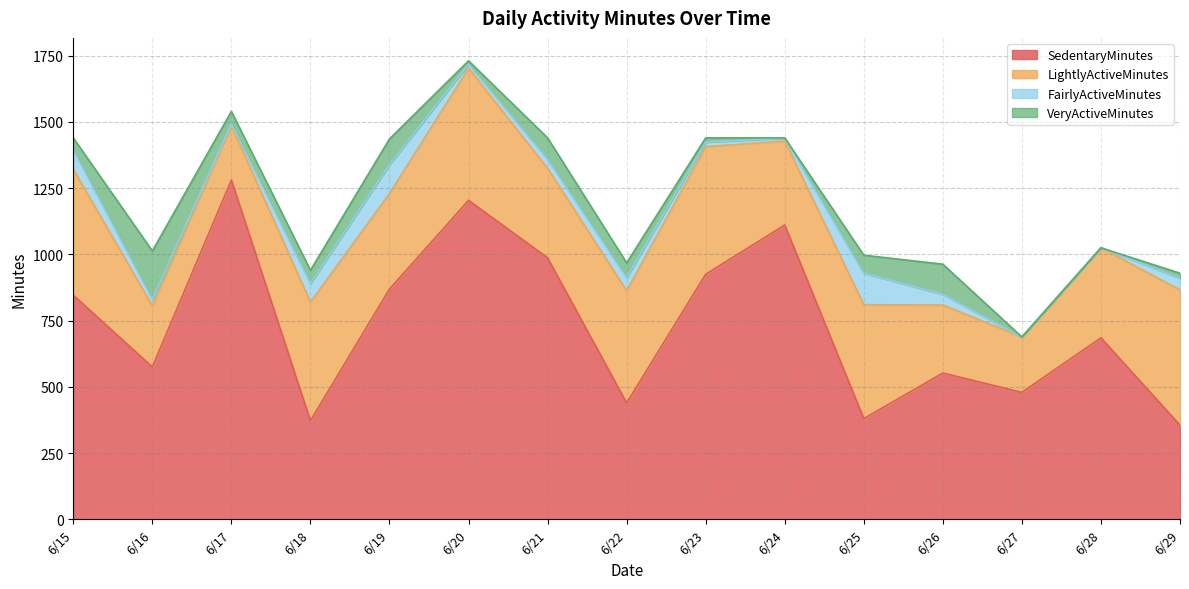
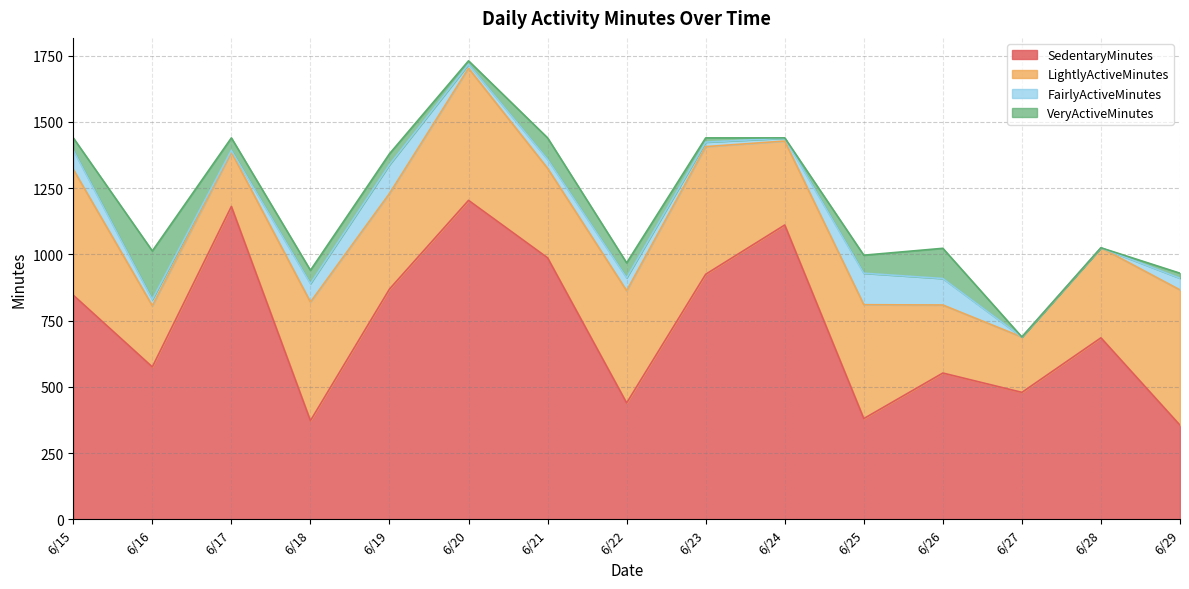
SedentaryMinutes, 6/17: 1280 -> 1180
VeryActiveMinutes, 6/19: 100 -> 40
FairlyActiveMinutes, 6/26: 40 -> 100
